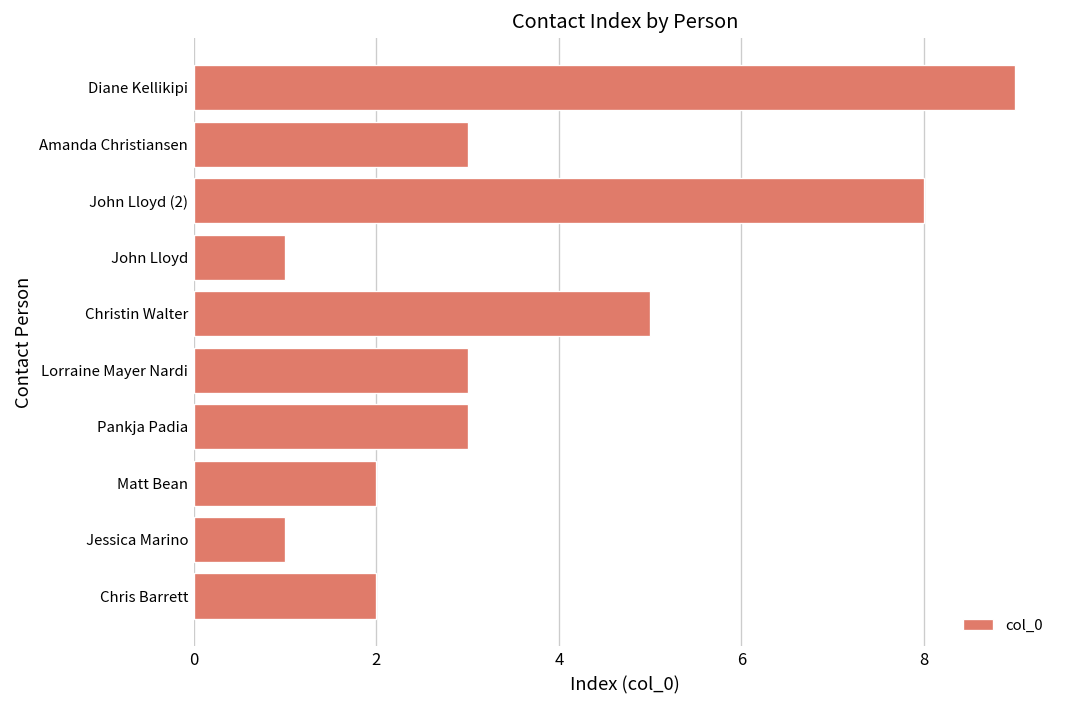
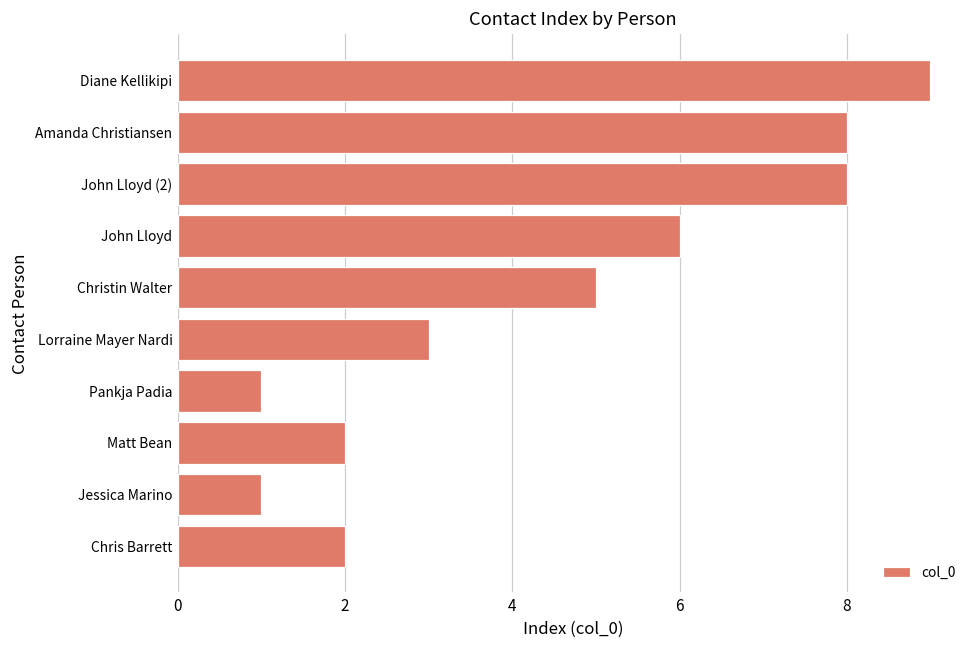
Amanda Christiansen: 3 -> 8
John Lloyd: 1 -> 6
Pankja Padia: 3 -> 1
